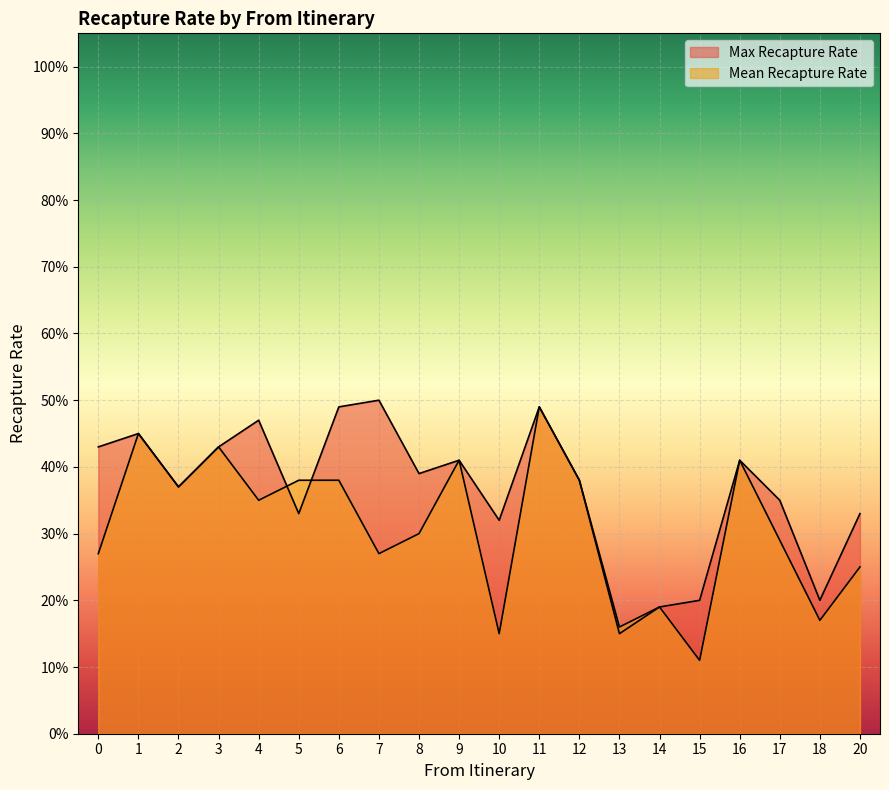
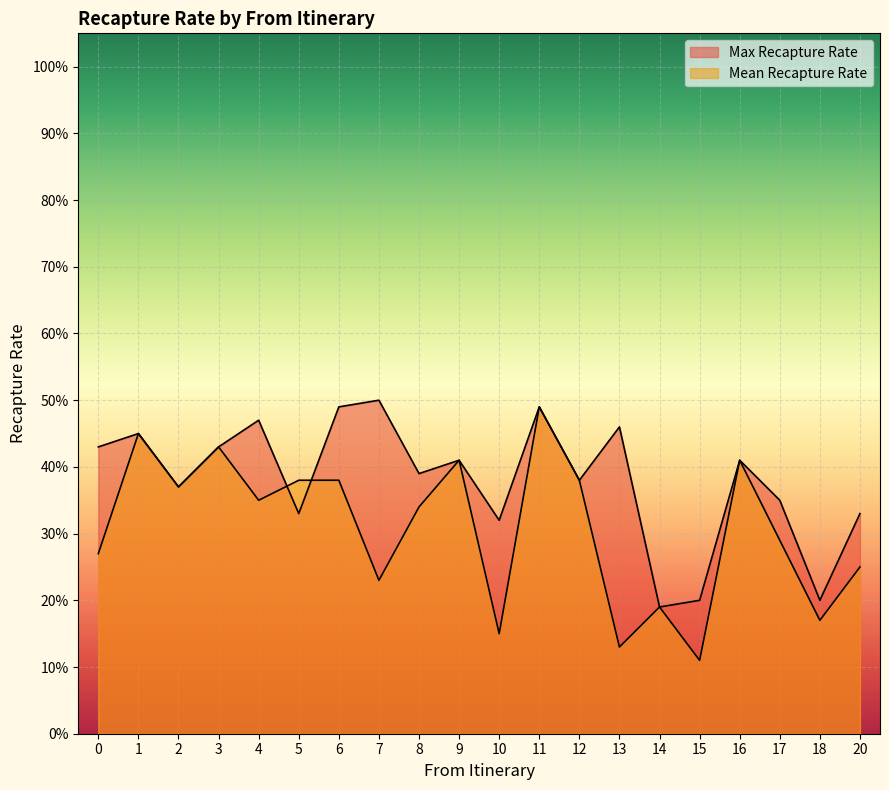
Mean Recapture Rate, 7: 27% -> 23%
Mean Recapture Rate, 8: 30% -> 34%
Max Recapture Rate, 13: 15% -> 46%
Mean Recapture Rate, 13: 16% -> 13%
